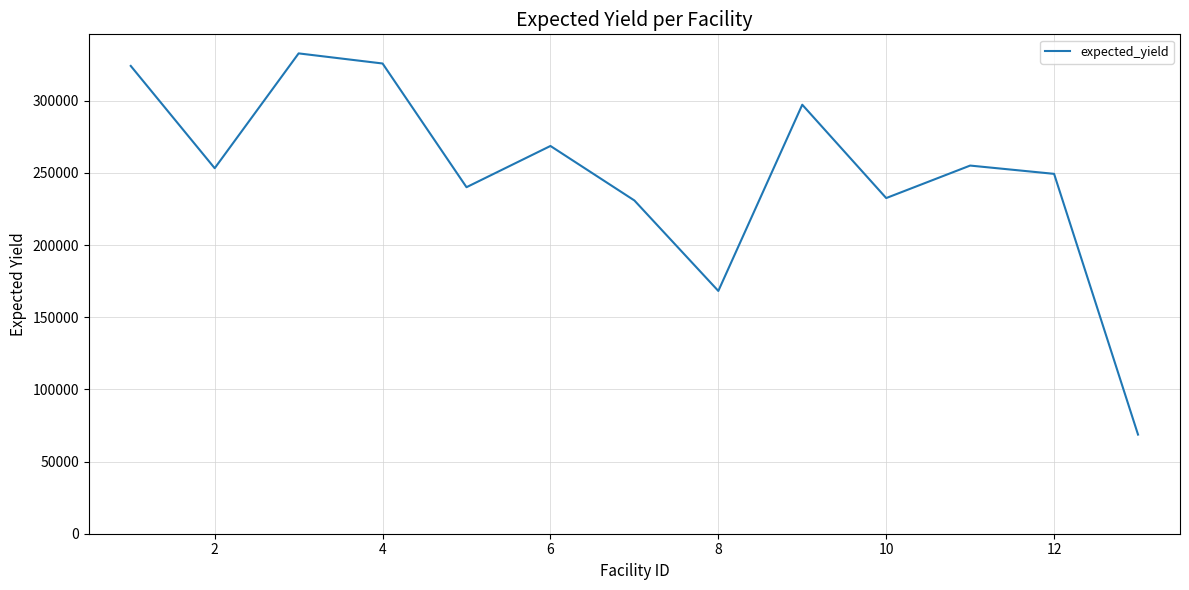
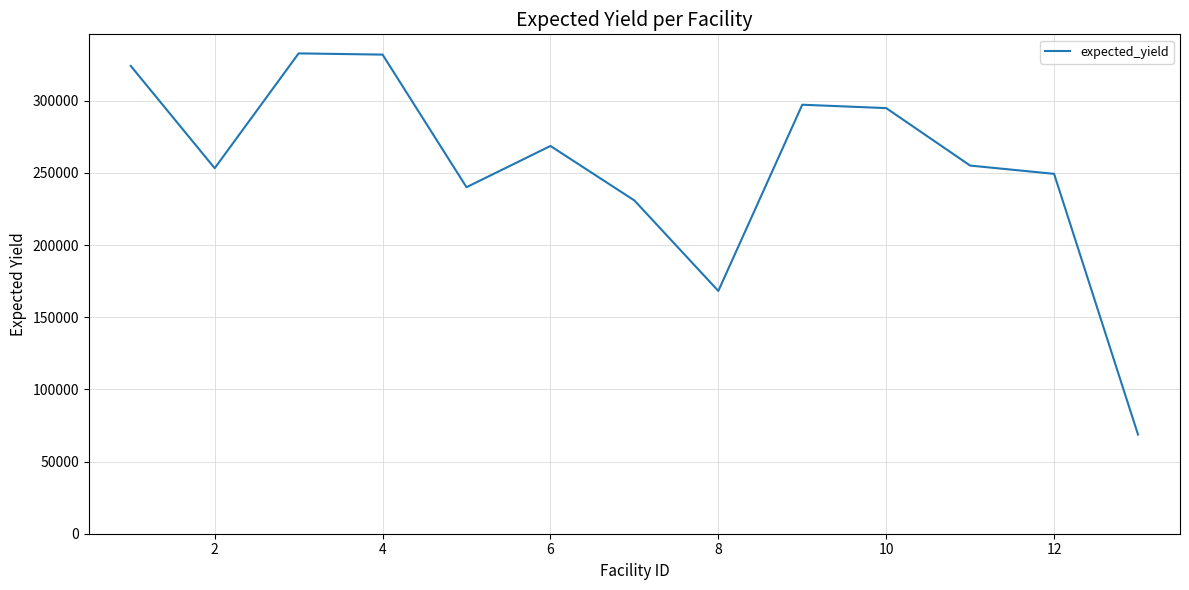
4: 326000 -> 332000
10: 233000 -> 295000
